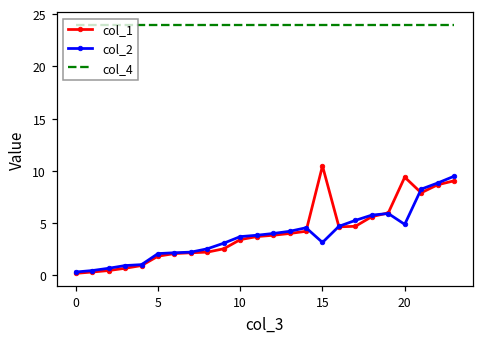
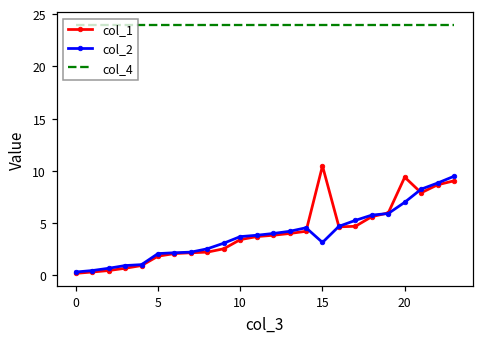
col_2, 20: 5 -> 7
